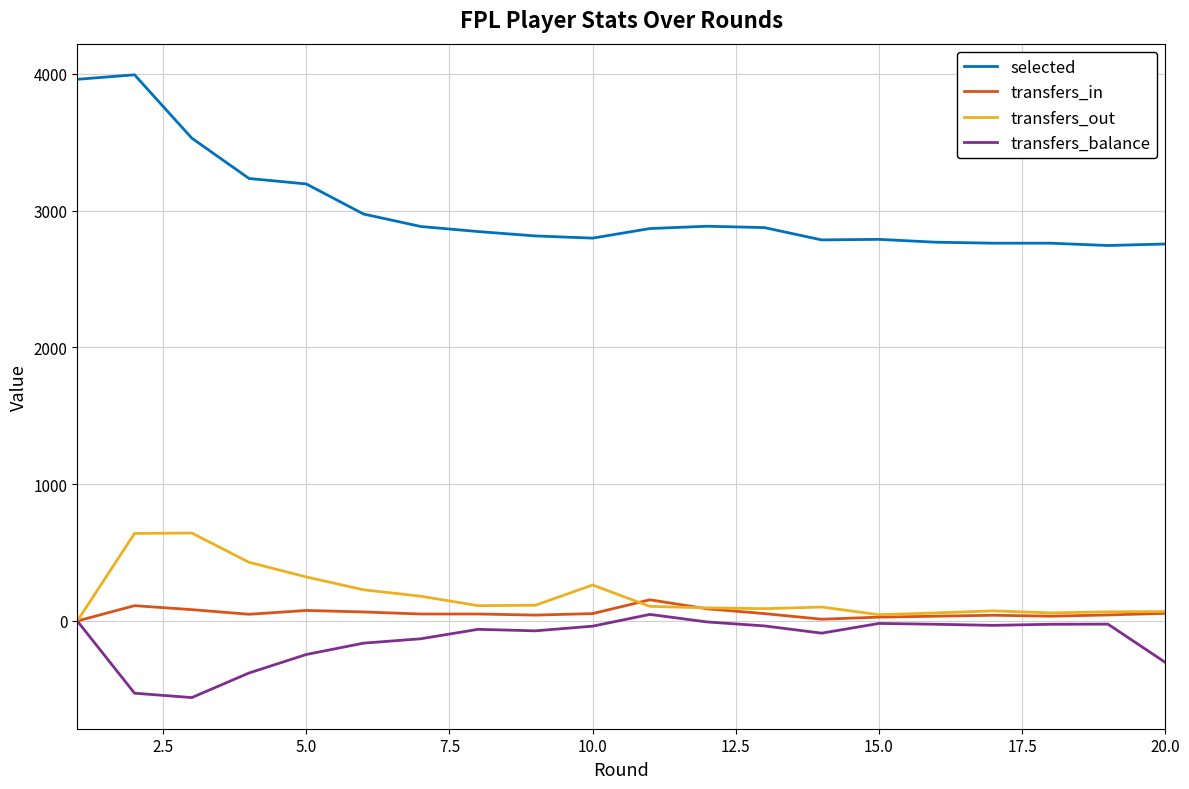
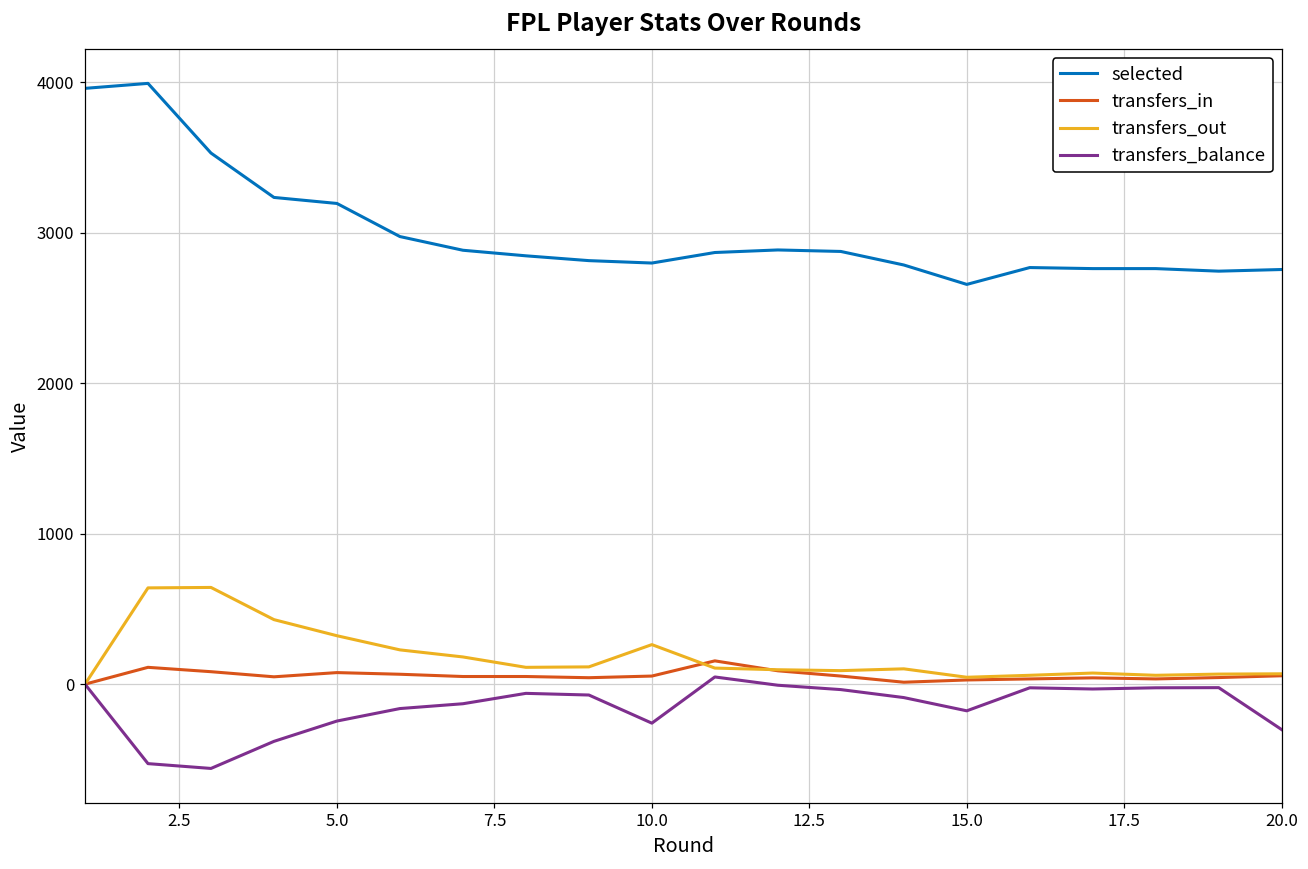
transfers_balance, 10.0: -40 -> -260
selected, 15.0: 2790 -> 2660
transfers_balance, 15.0: -20 -> -180
